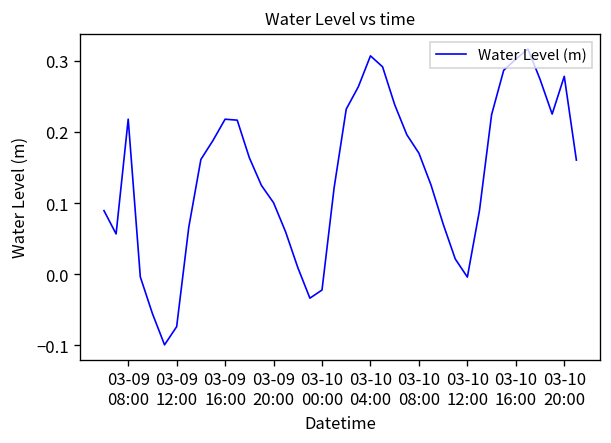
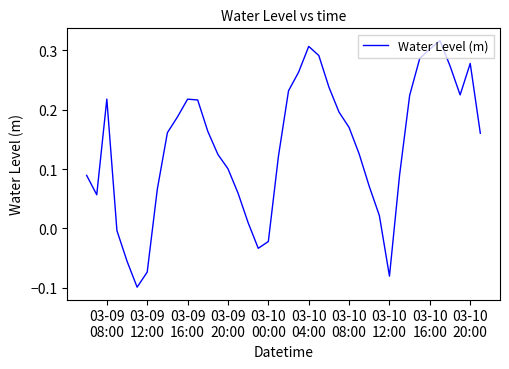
03-10 12:00: 0.00 -> -0.08
